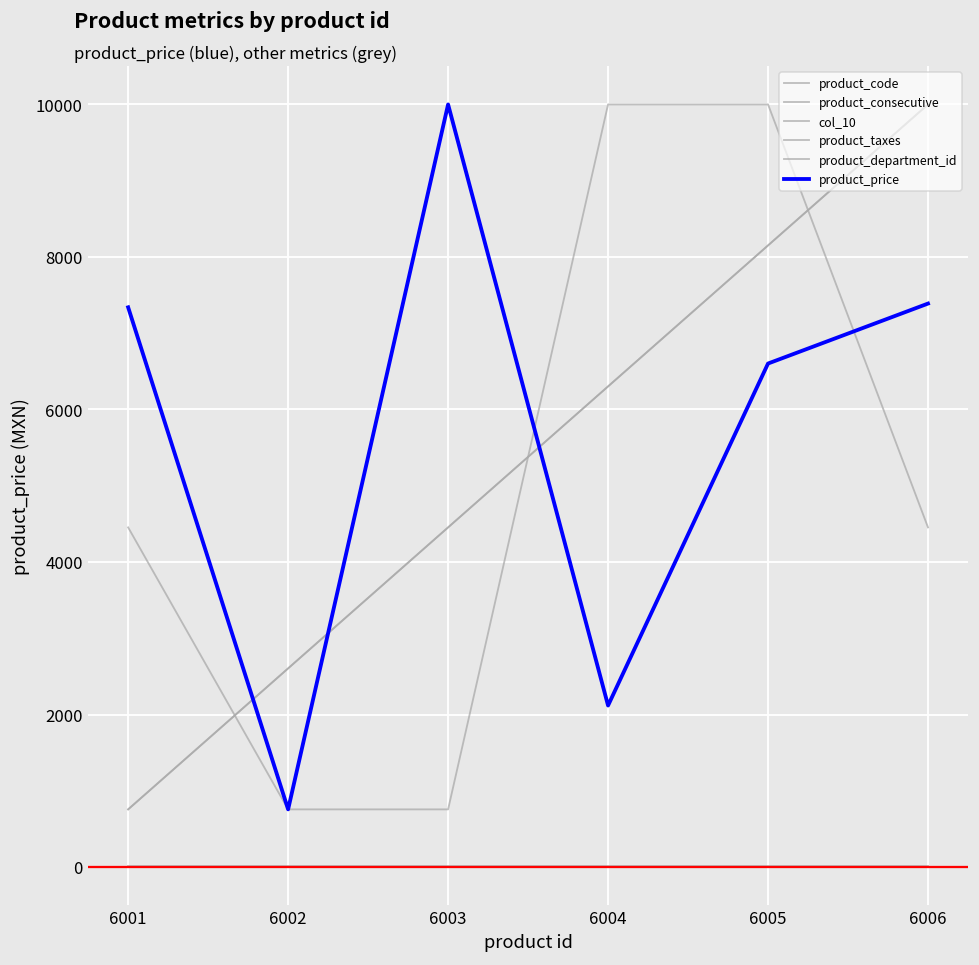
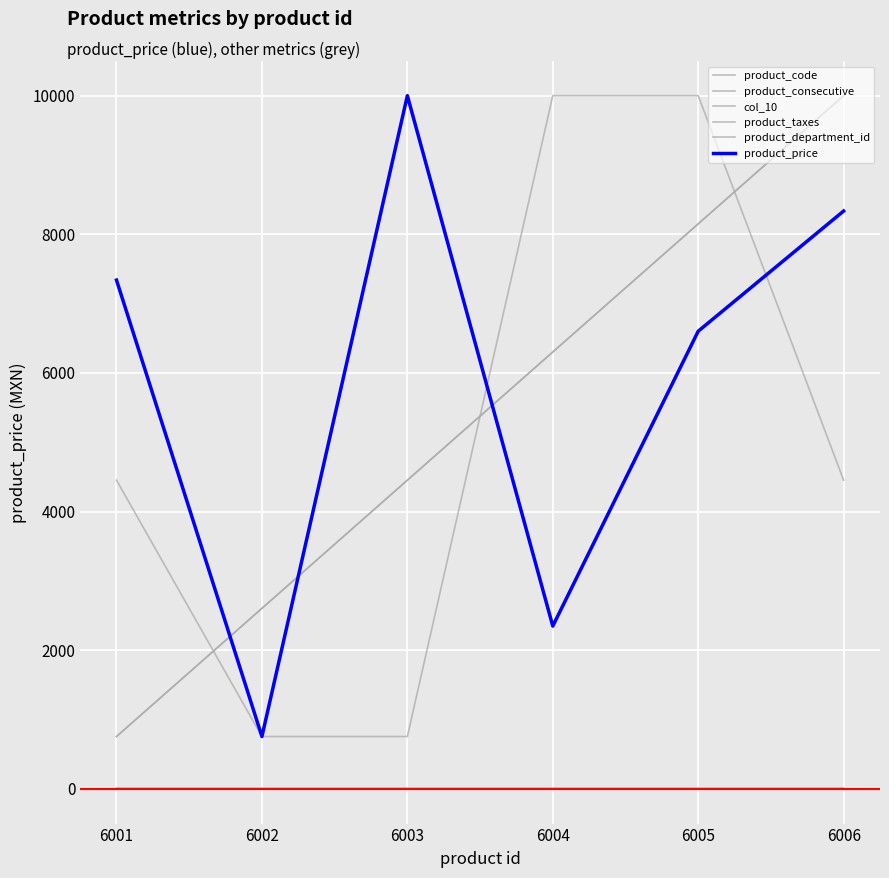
product_price, 6004: 2100 -> 2300
product_price, 6006: 7400 -> 8300
